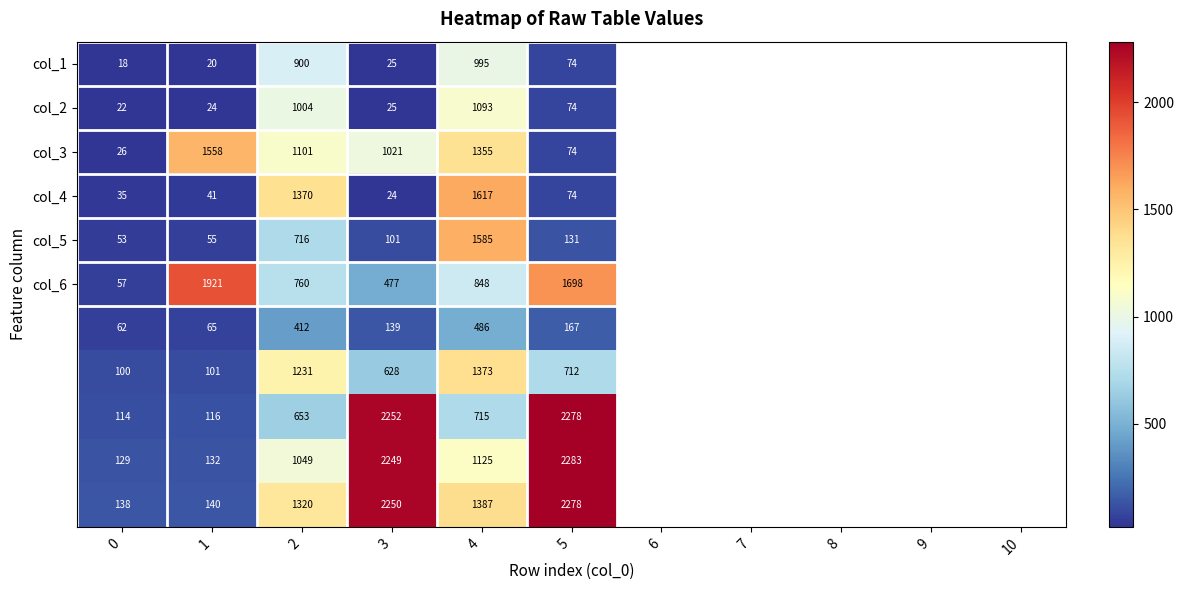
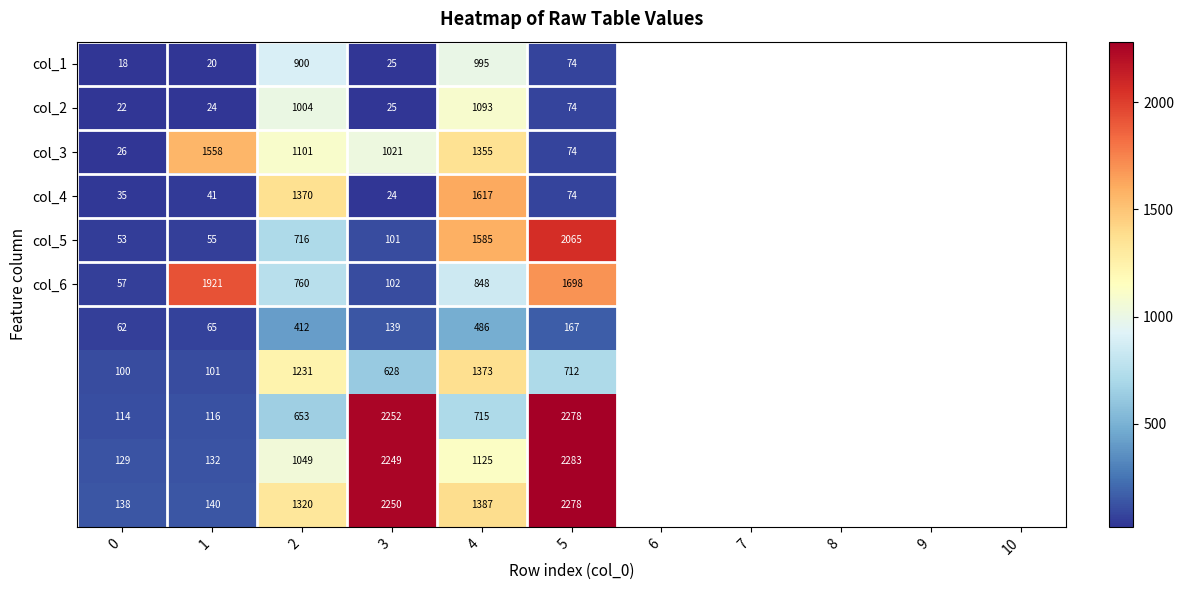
col_5, 5: 131 -> 2065
col_6, 3: 477 -> 102
